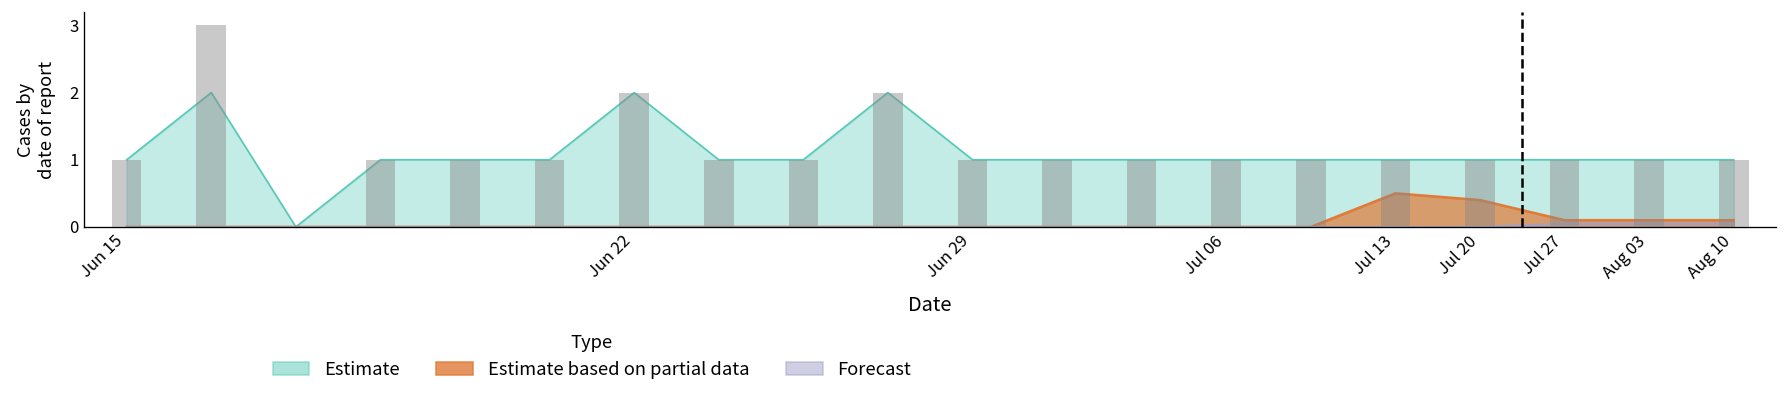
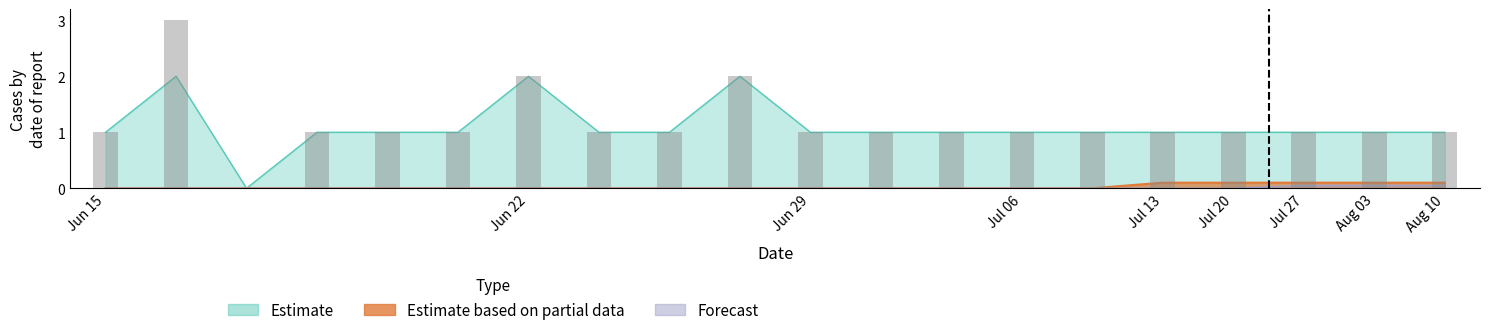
Estimate based on partial data, Jul 13: 0.5 -> 0.1
Estimate based on partial data, Jul 20: 0.4 -> 0.1
